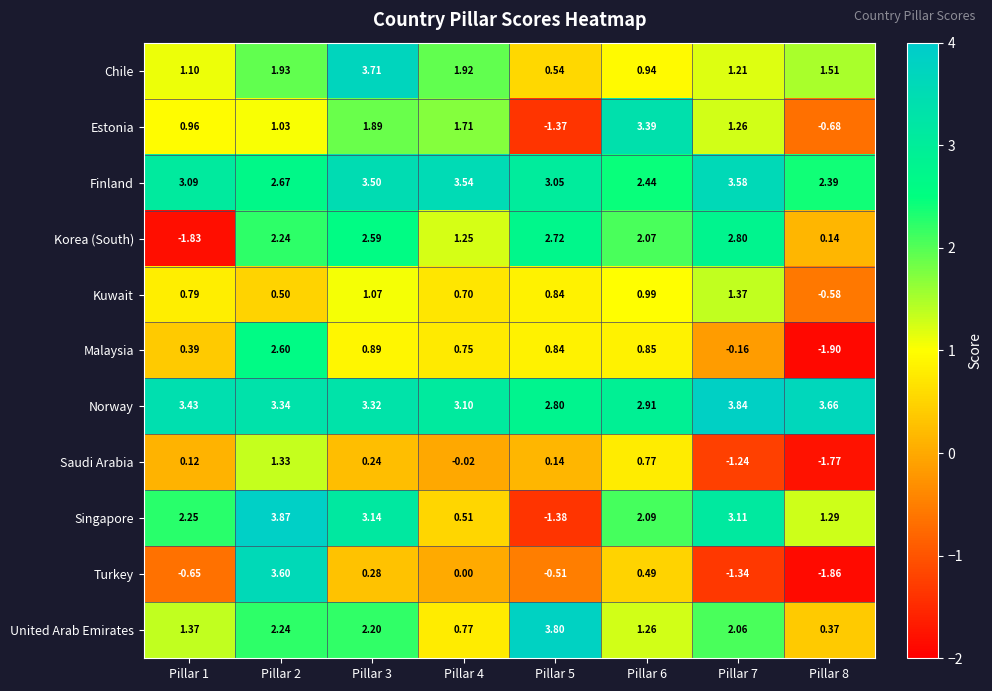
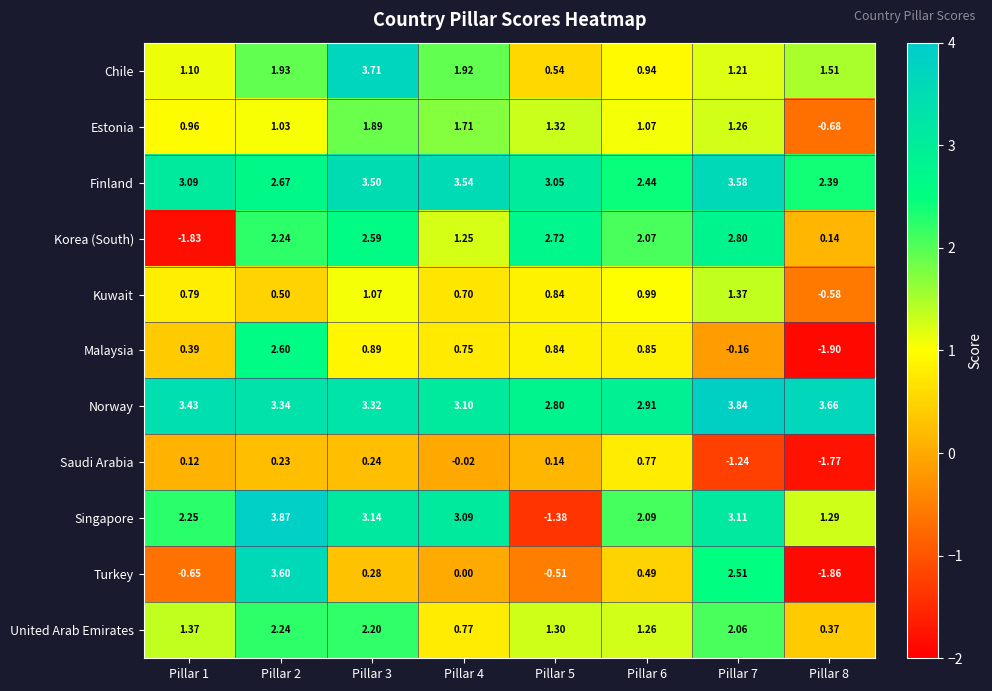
Estonia, Pillar 5: -1.37 -> 1.32
Estonia, Pillar 6: 3.39 -> 1.07
Saudi Arabia, Pillar 2: 1.33 -> 0.23
Singapore, Pillar 4: 0.51 -> 3.09
Turkey, Pillar 7: -1.34 -> 2.51
United Arab Emirates, Pillar 5: 3.80 -> 1.30
